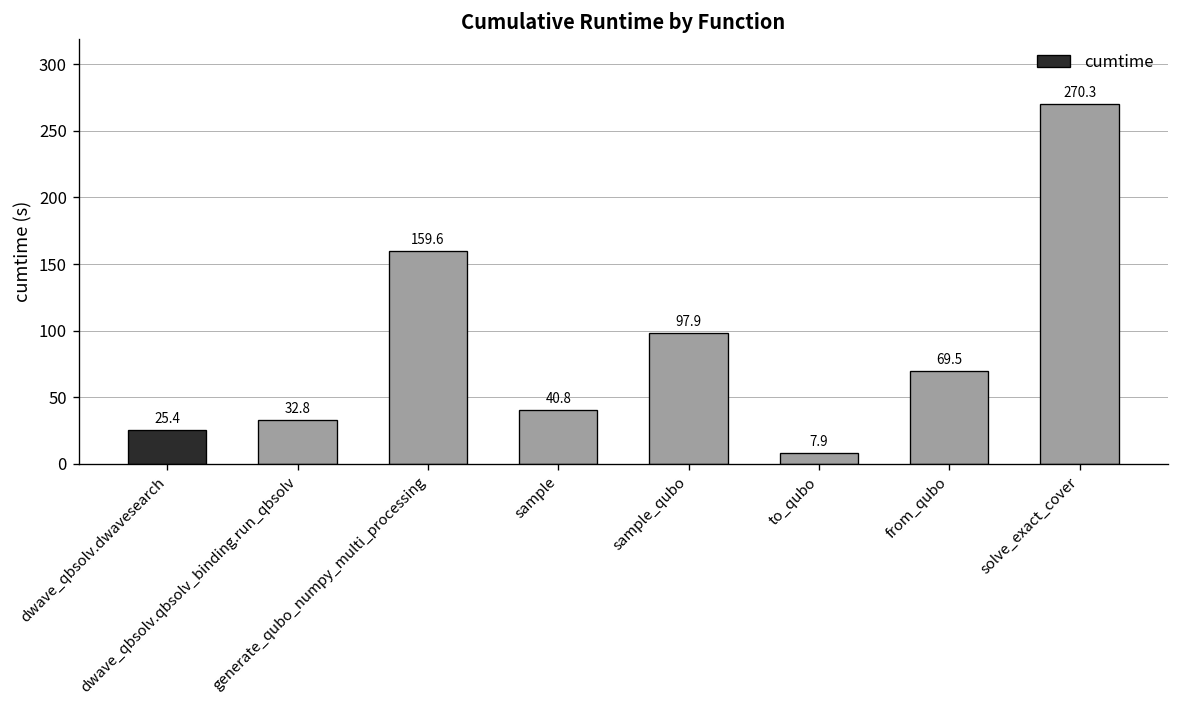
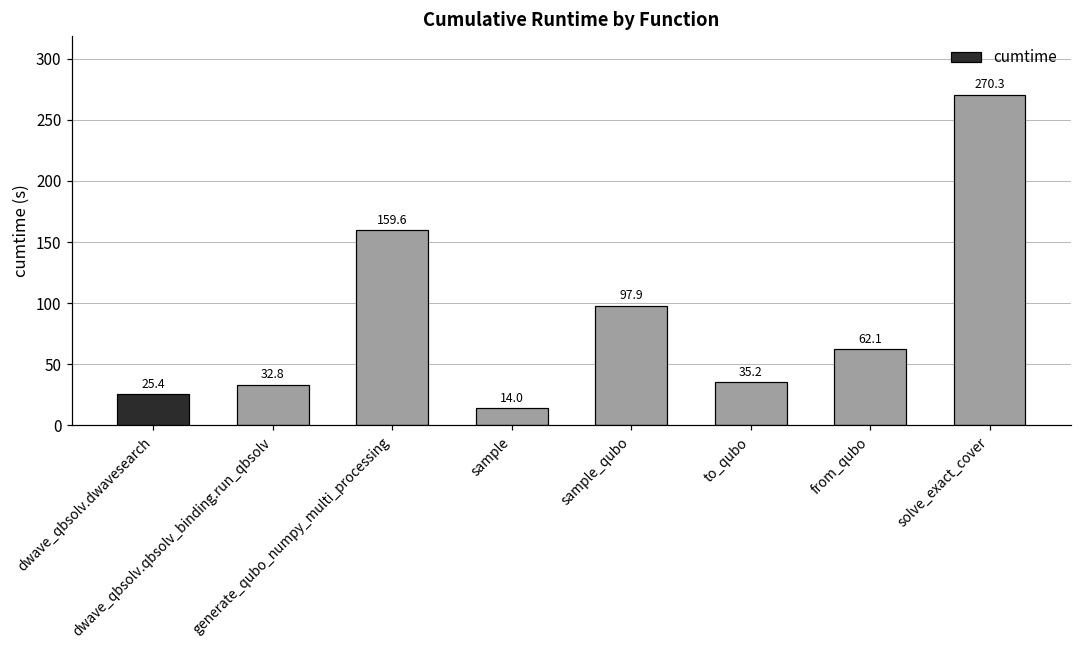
sample: 40.8 -> 14.0
to_qubo: 7.9 -> 35.2
from_qubo: 69.5 -> 62.1
